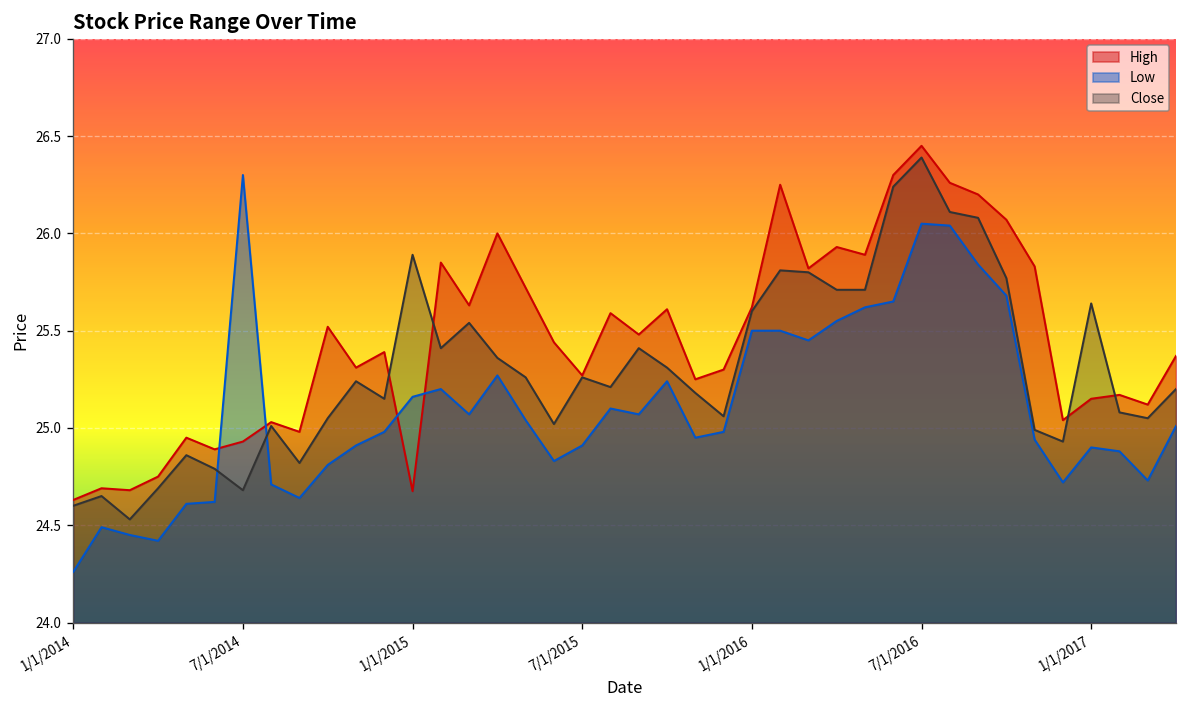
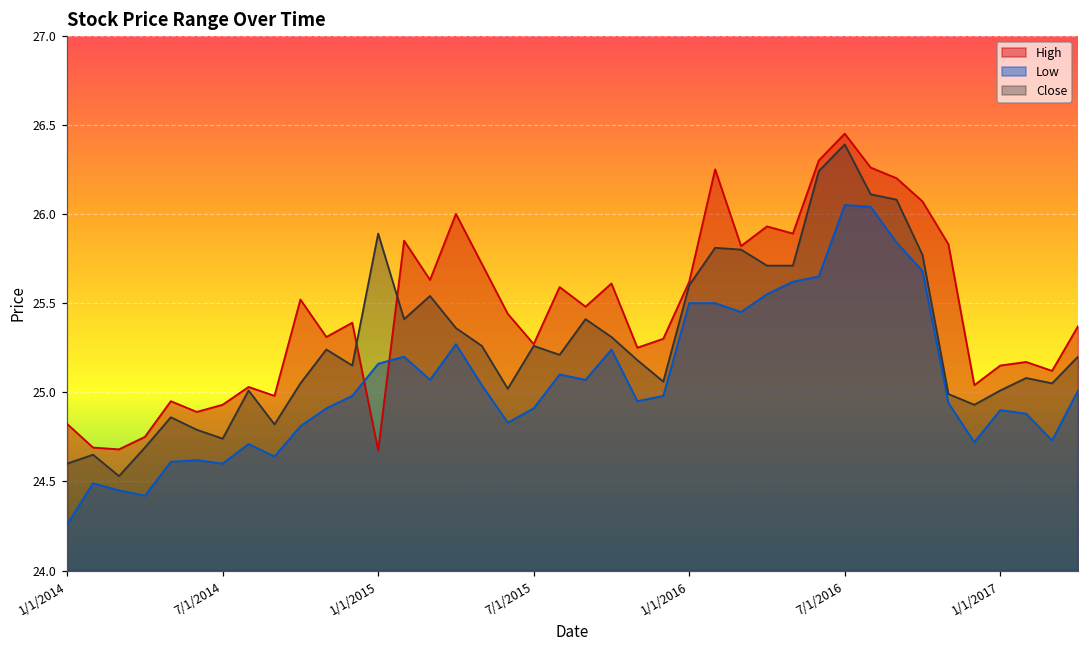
High, 1/1/2014: 24.63 -> 24.82
Low, 7/1/2014: 26.3 -> 24.6
Close, 7/1/2014: 24.68 -> 24.74
Close, 1/1/2017: 25.64 -> 25.01
